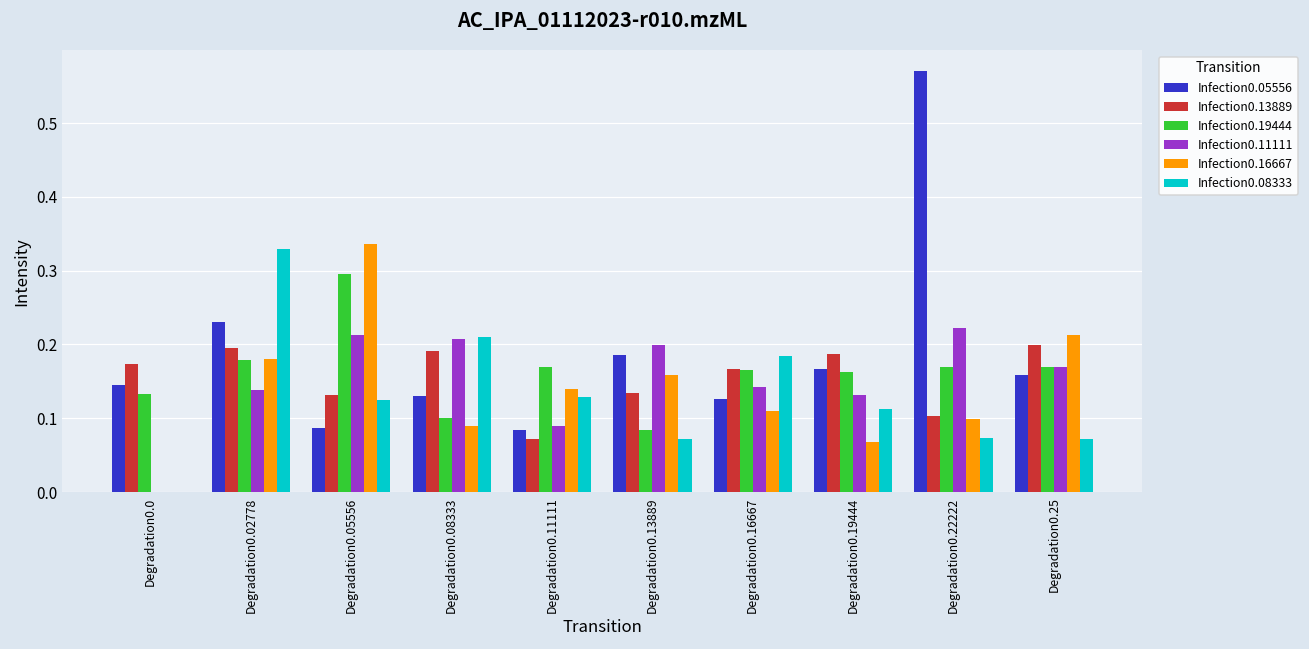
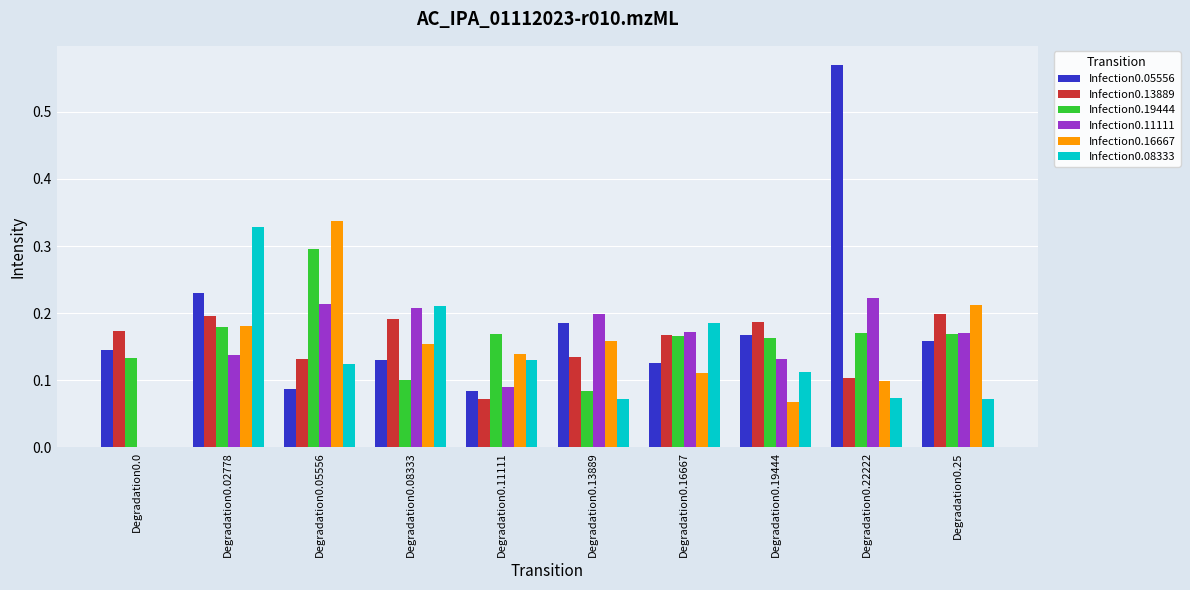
Infection0.16667, Degradation0.08333: 0.09 -> 0.15
Infection0.11111, Degradation0.16667: 0.14 -> 0.17
